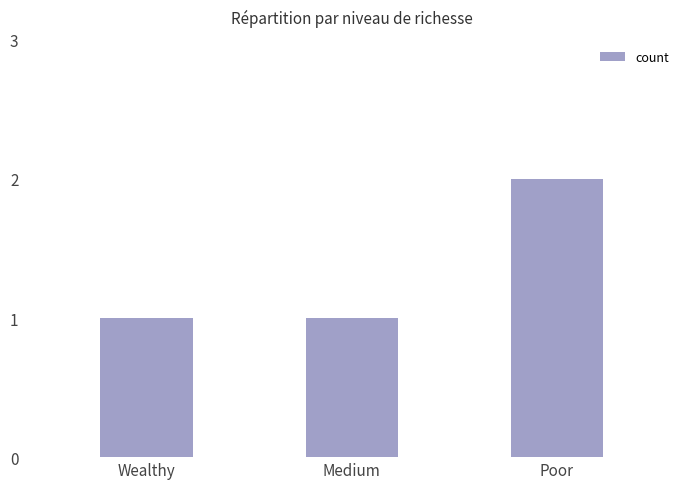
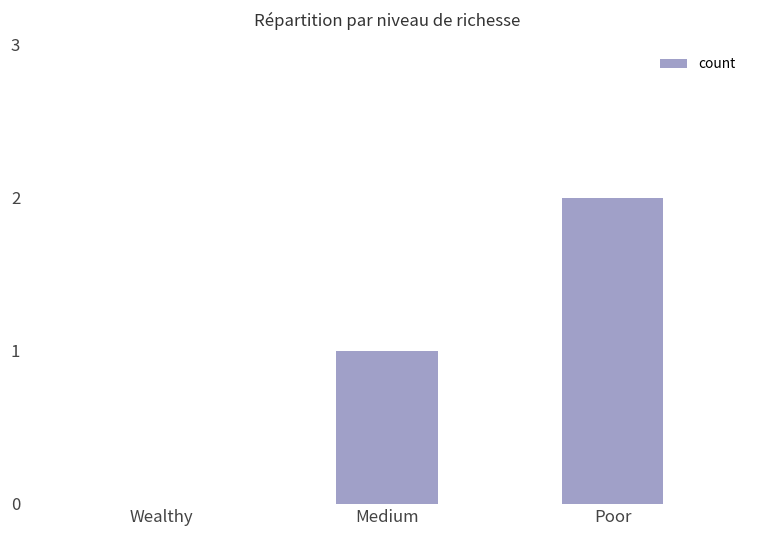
Wealthy: 1 -> 0
